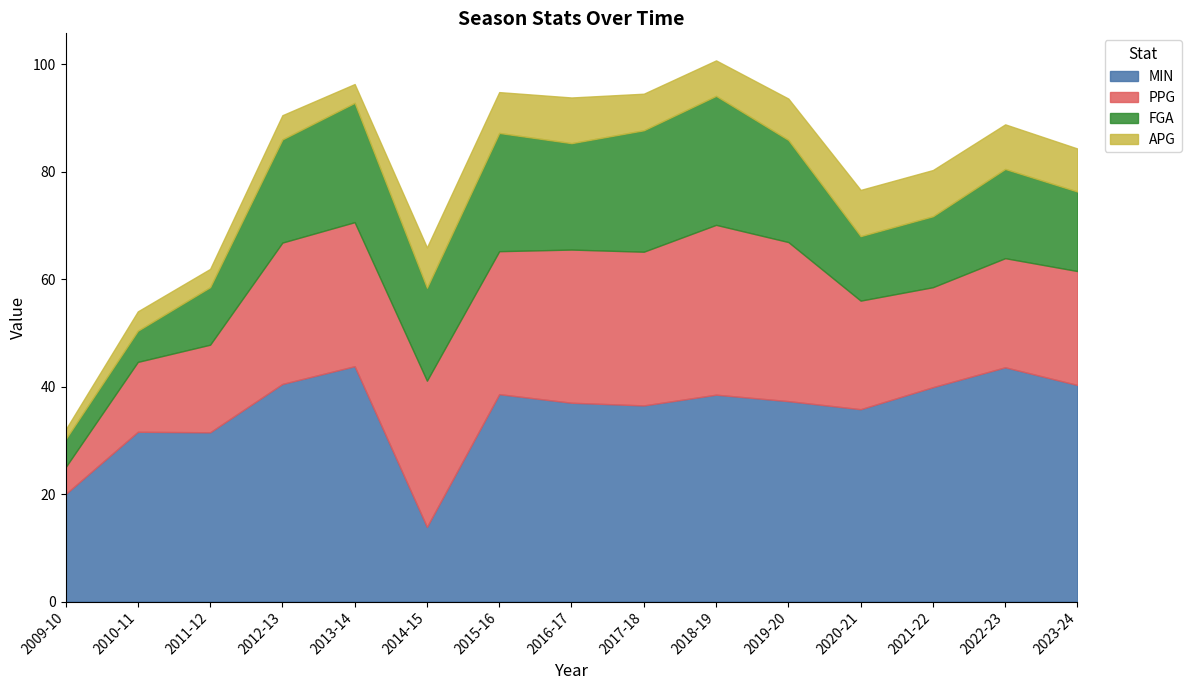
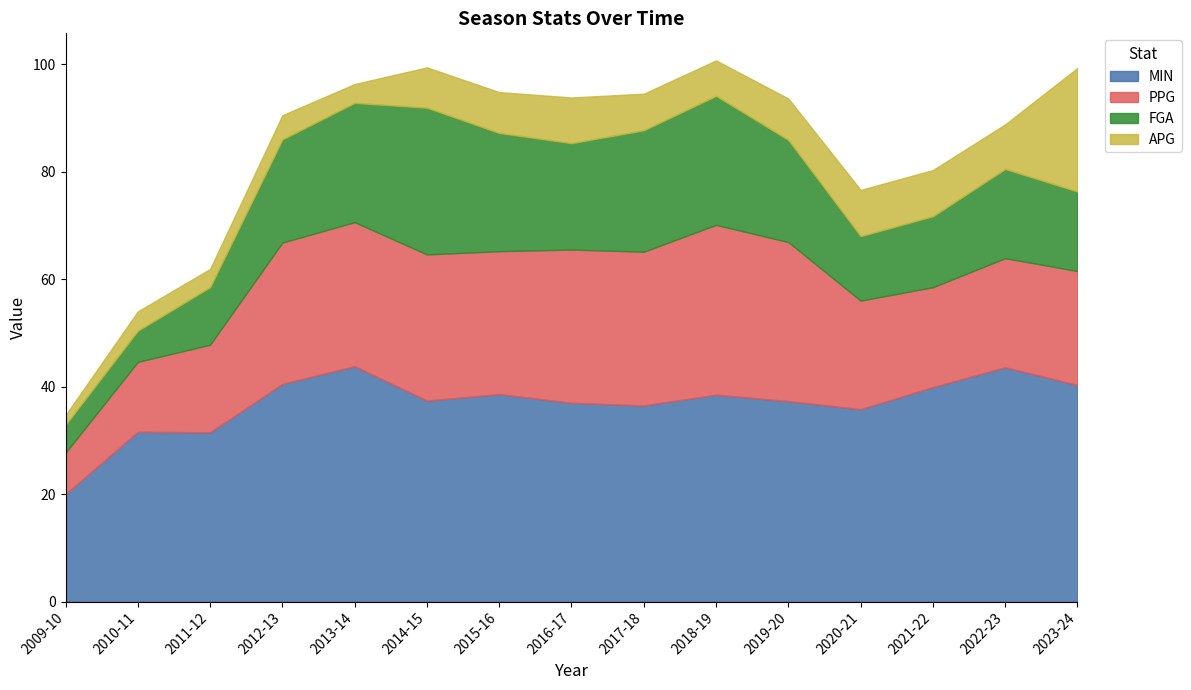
PPG, 2009-10: 5 -> 8
MIN, 2014-15: 14 -> 37
FGA, 2014-15: 17 -> 27
APG, 2023-24: 8 -> 23
